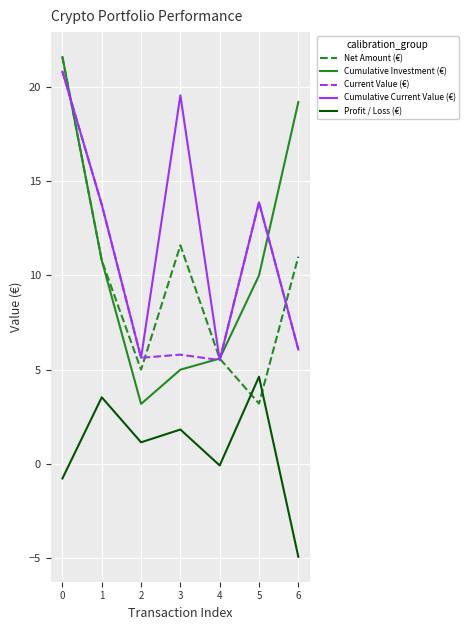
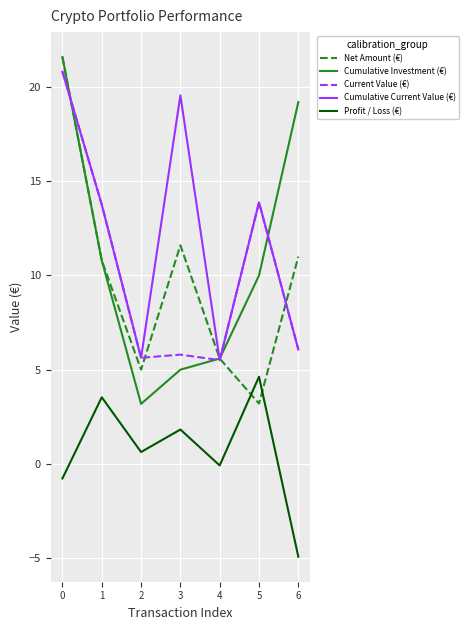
Profit / Loss (€), 2: 1.1 -> 0.6
